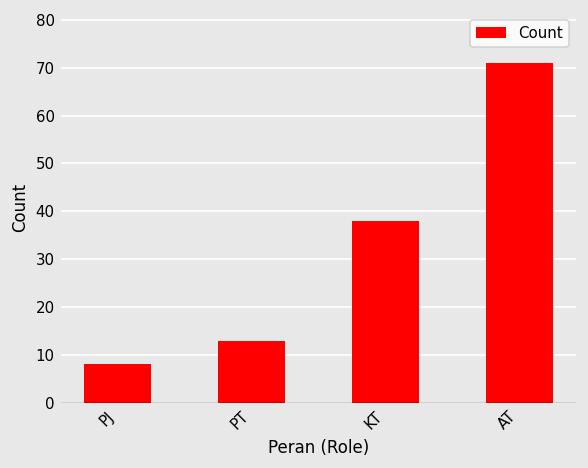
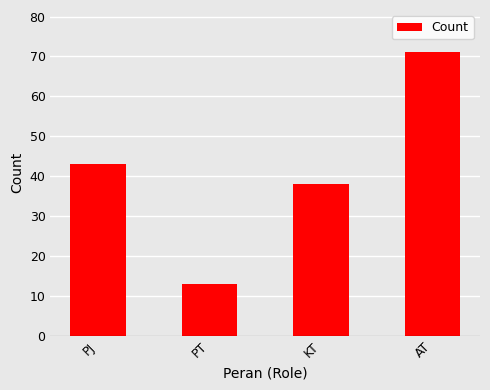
PJ: 8 -> 43
